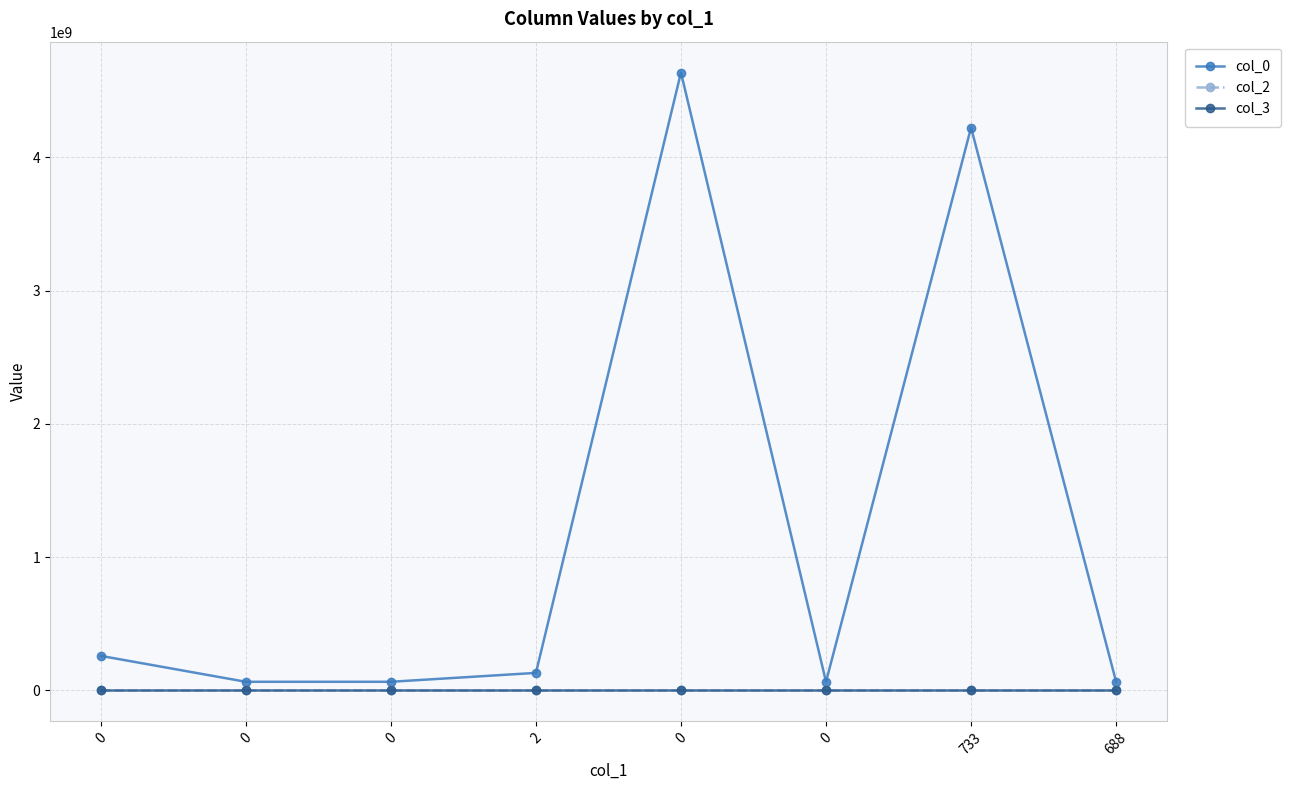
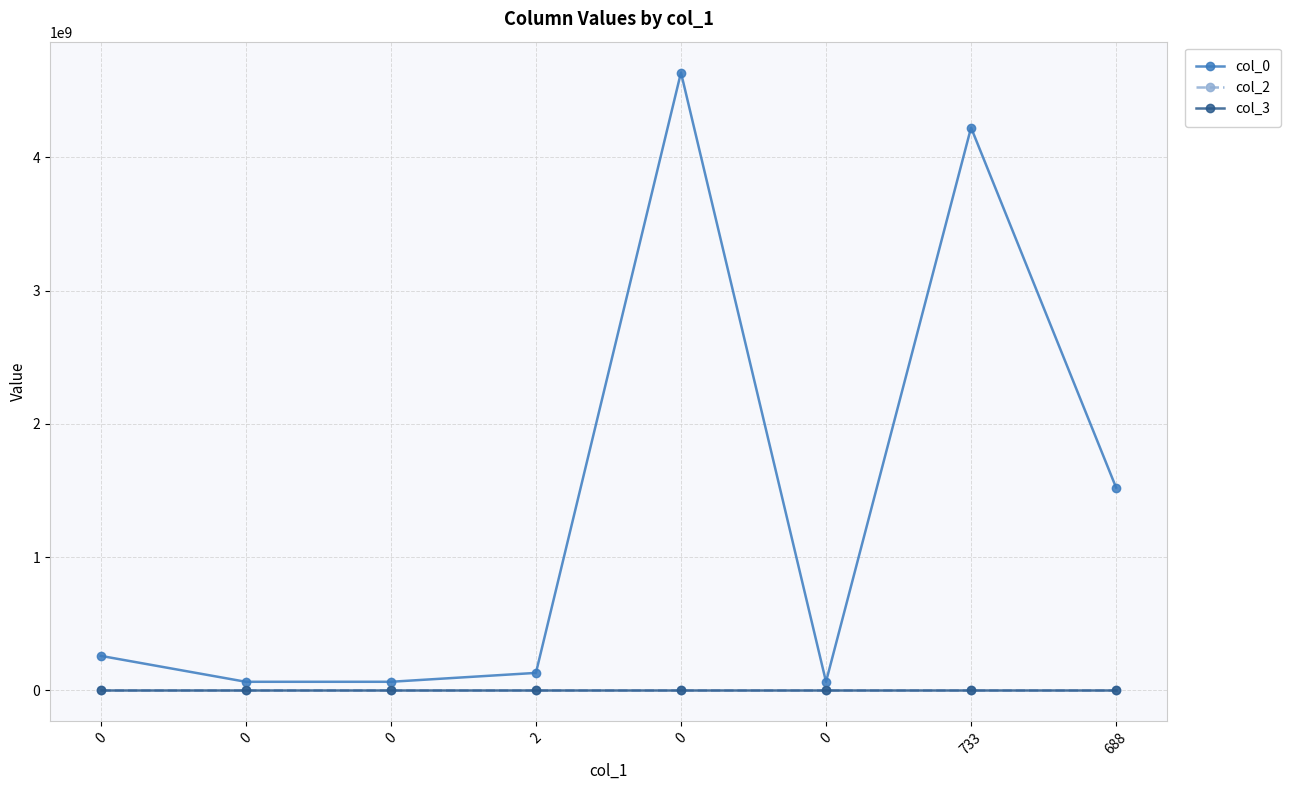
col_0, 688: 70000000 -> 1520000000
